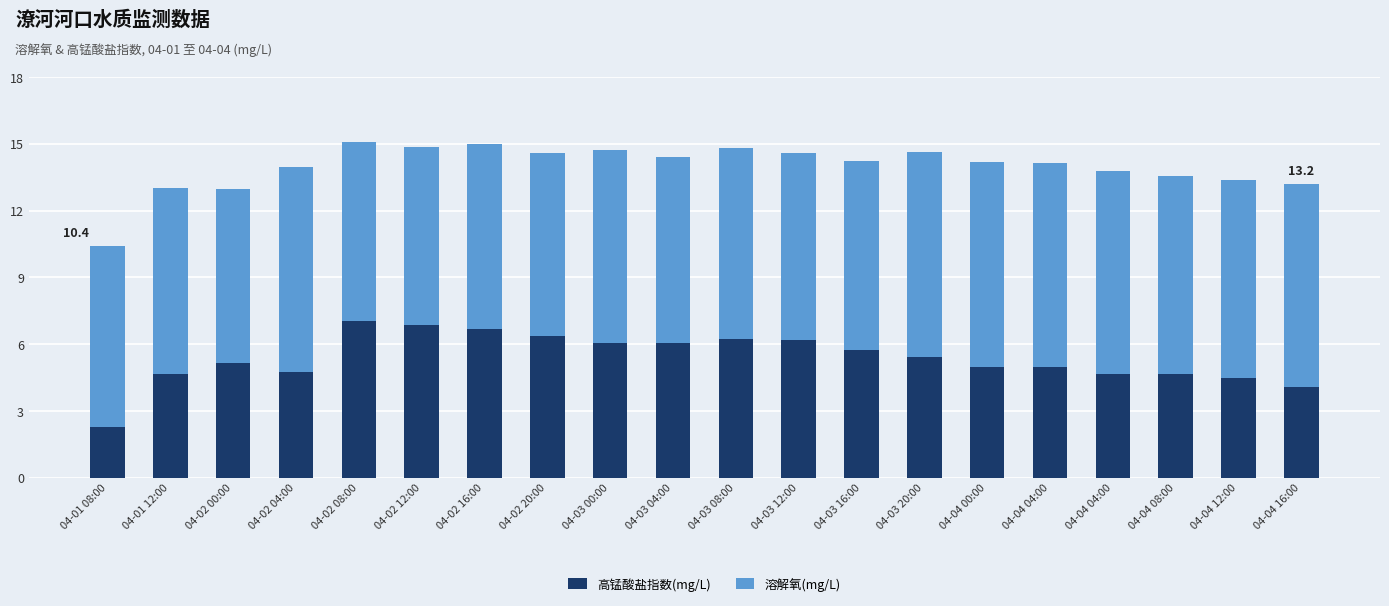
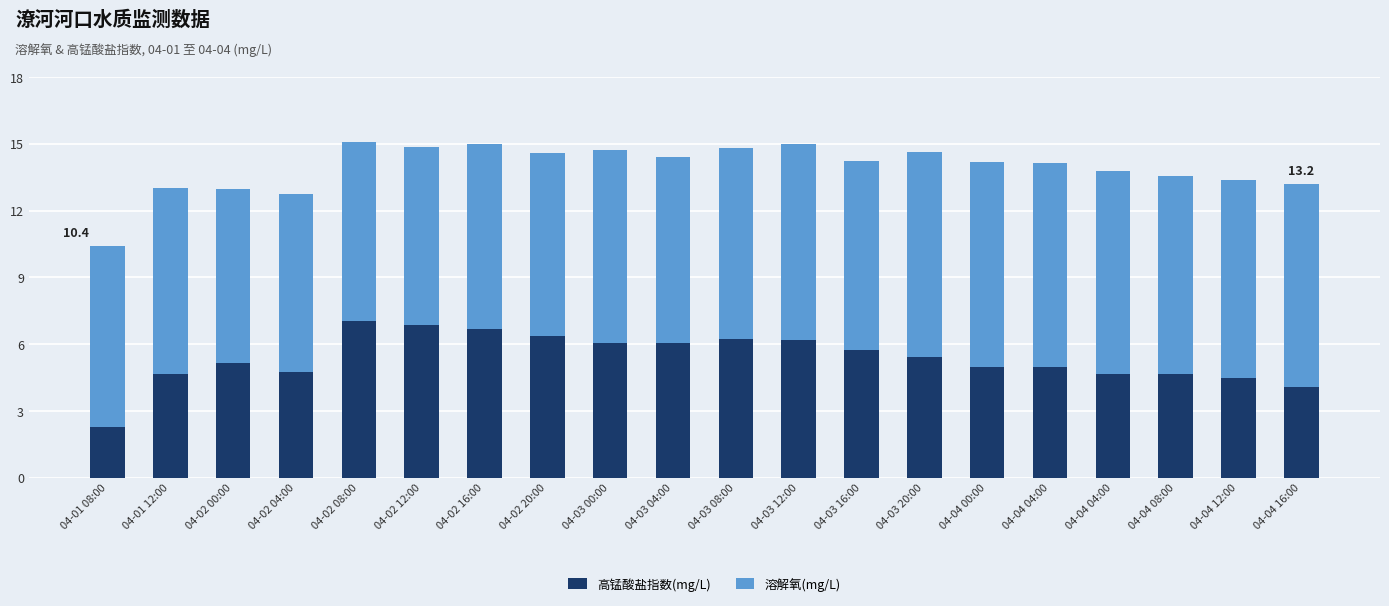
溶解氧(mg/L), 04-02 04:00: 9.2 -> 8.0
溶解氧(mg/L), 04-03 12:00: 8.4 -> 8.8
